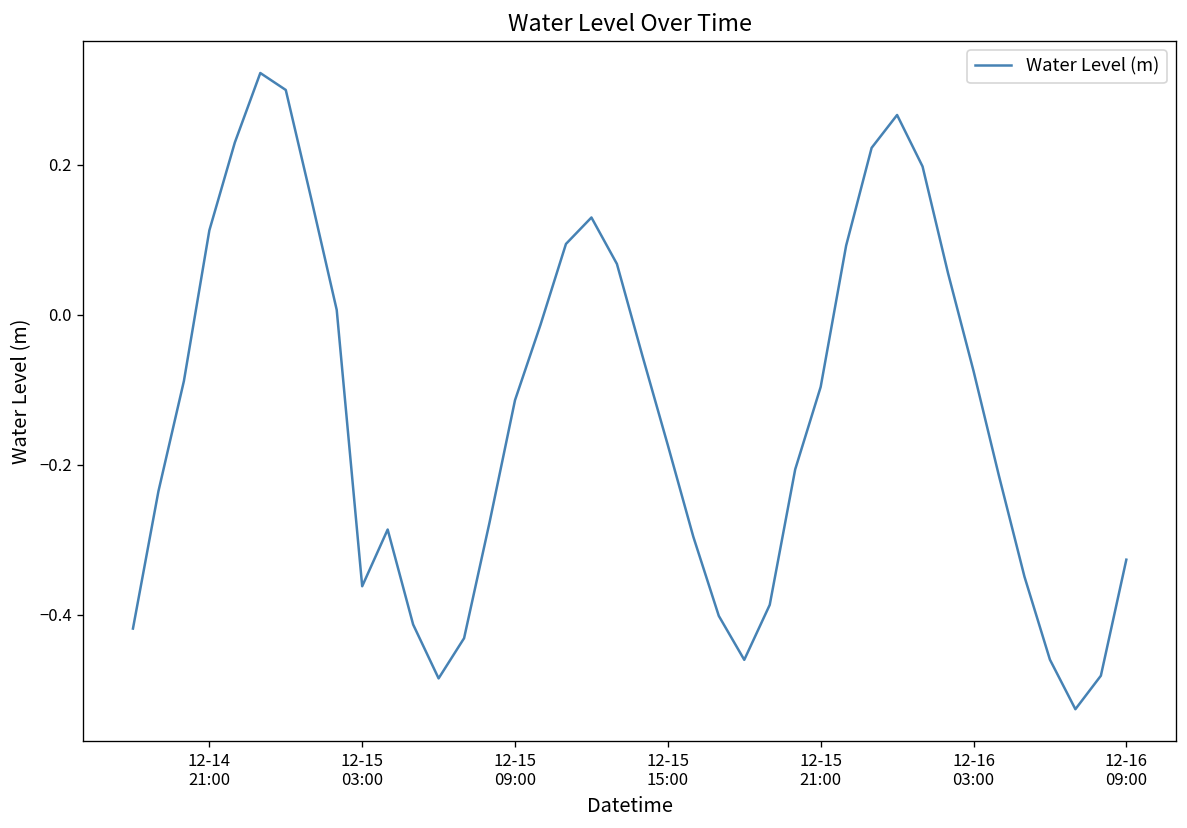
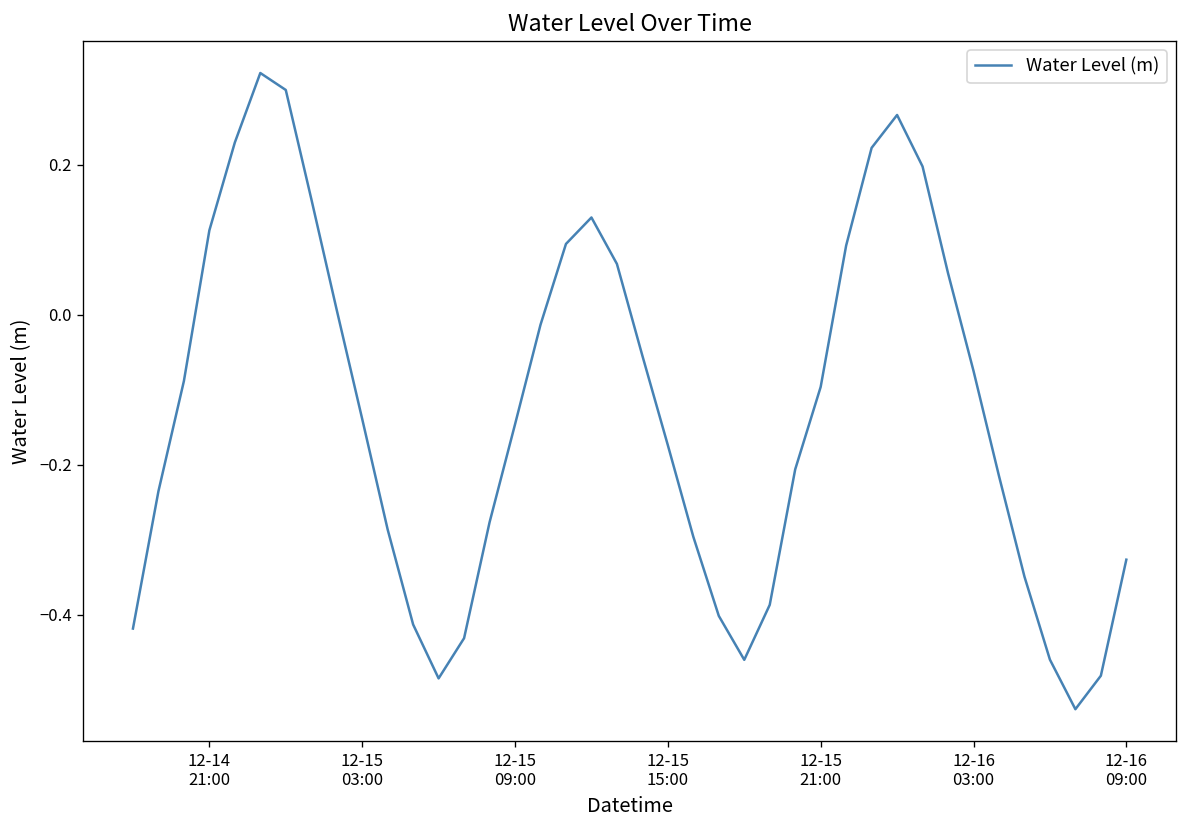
12-15 03:00: -0.36 -> -0.14
12-15 09:00: -0.11 -> -0.15
